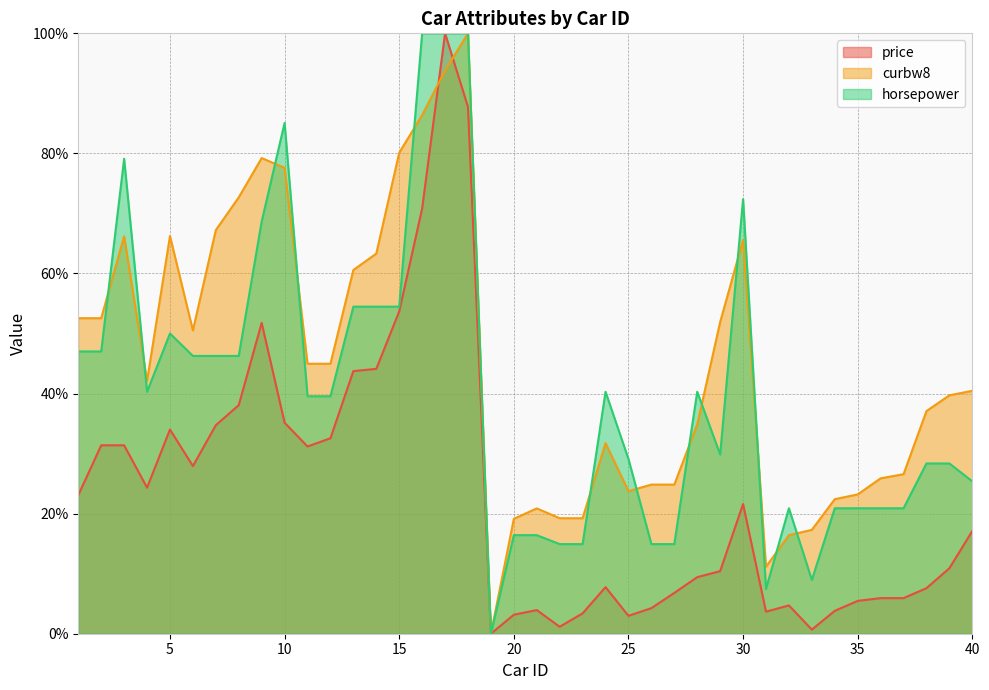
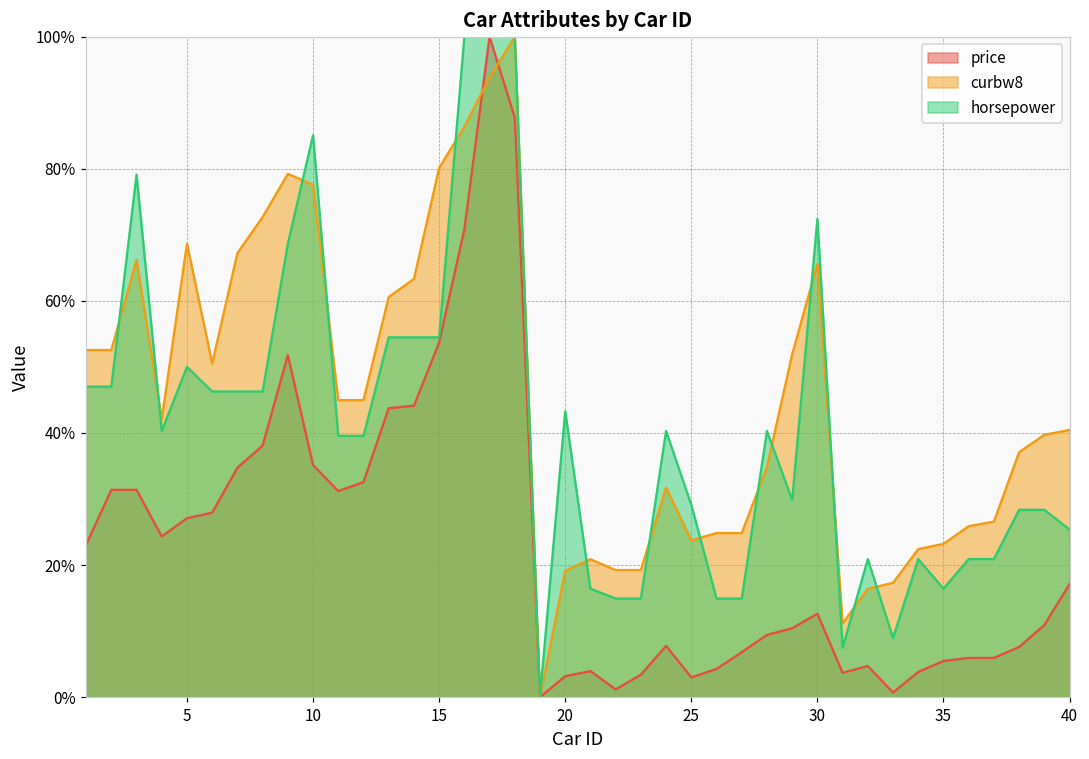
price, 5: 34% -> 27%
curbw8, 5: 66% -> 69%
horsepower, 20: 16% -> 43%
price, 30: 22% -> 13%
horsepower, 35: 21% -> 16%
